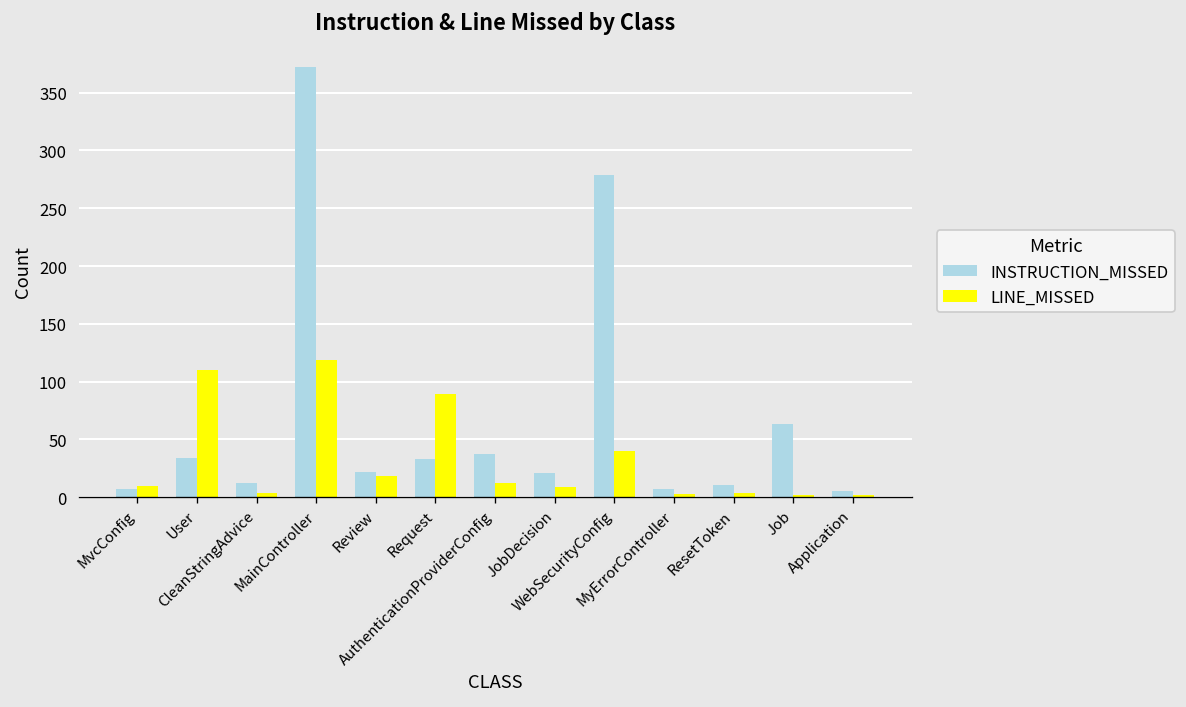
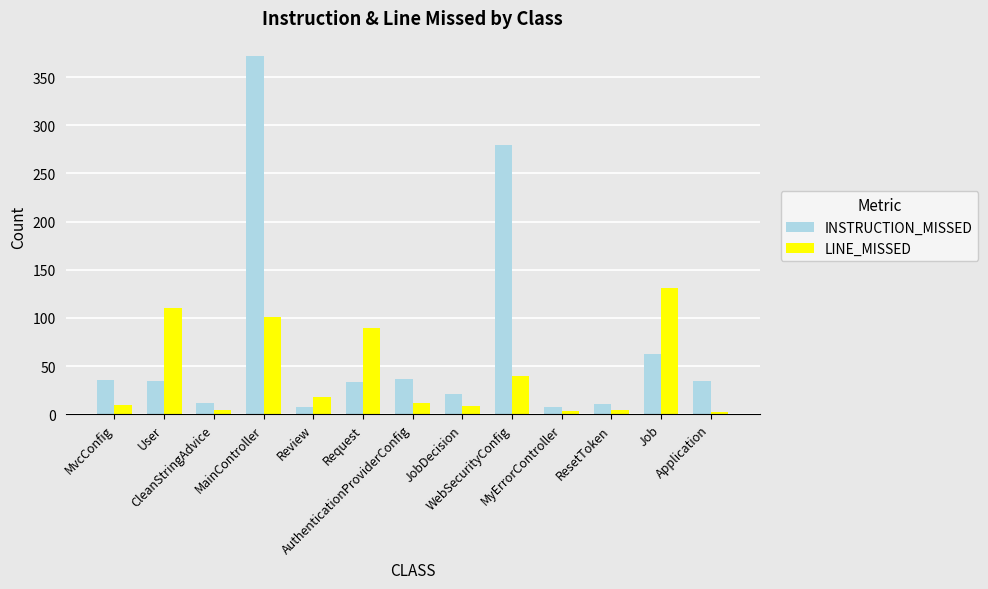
INSTRUCTION_MISSED, MvcConfig: 10 -> 40
LINE_MISSED, MainController: 120 -> 100
INSTRUCTION_MISSED, Review: 20 -> 10
LINE_MISSED, Job: 0 -> 130
INSTRUCTION_MISSED, Application: 10 -> 30
